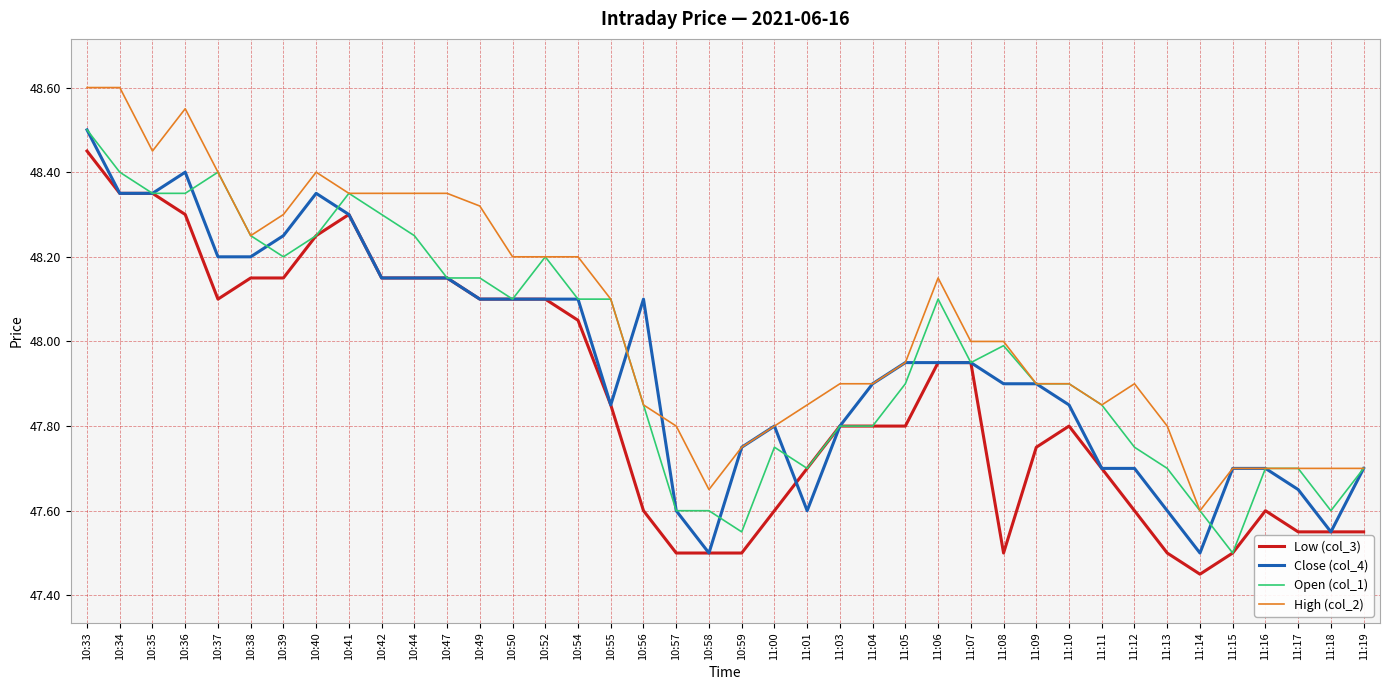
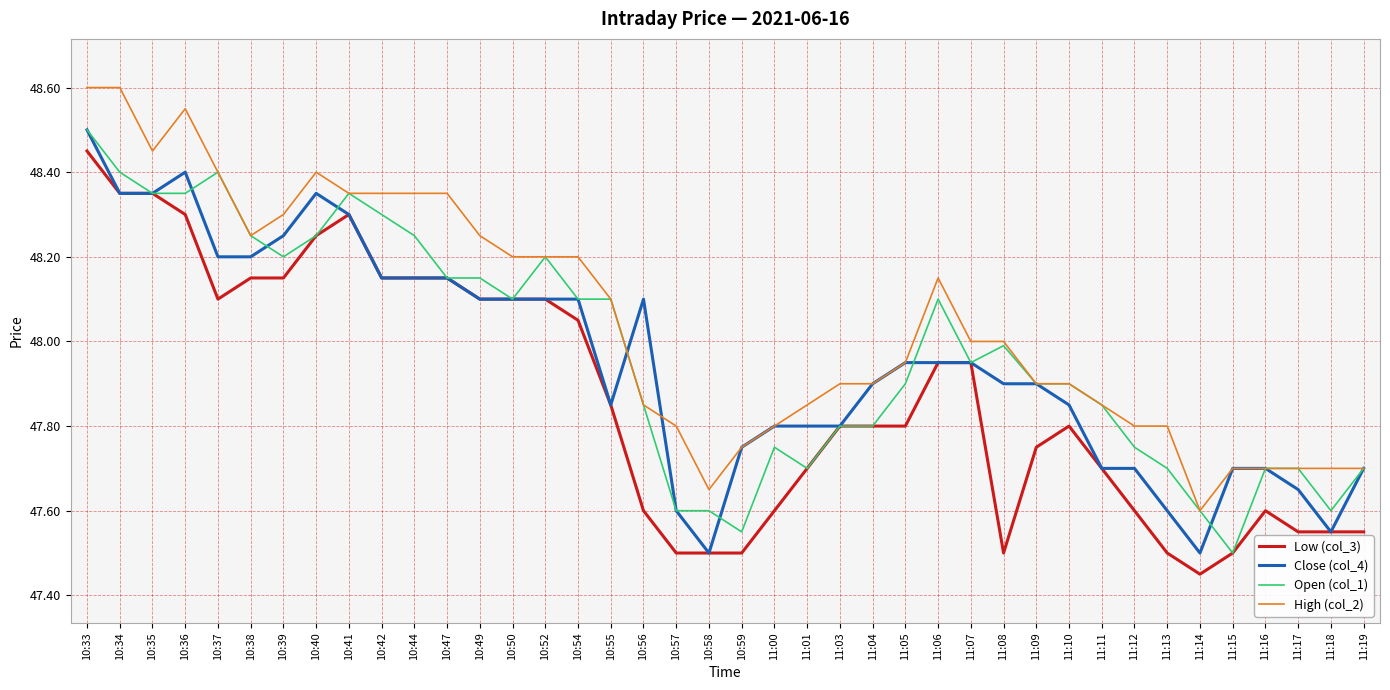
High (col_2), 10:49: 48.32 -> 48.25
Close (col_4), 11:01: 47.6 -> 47.8
High (col_2), 11:12: 47.9 -> 47.8
